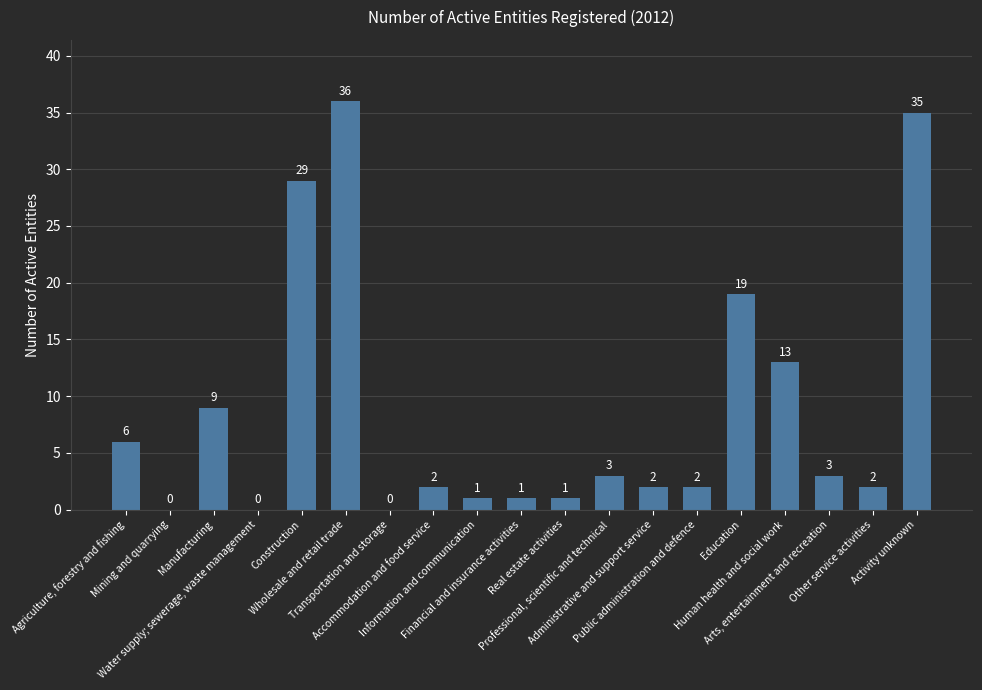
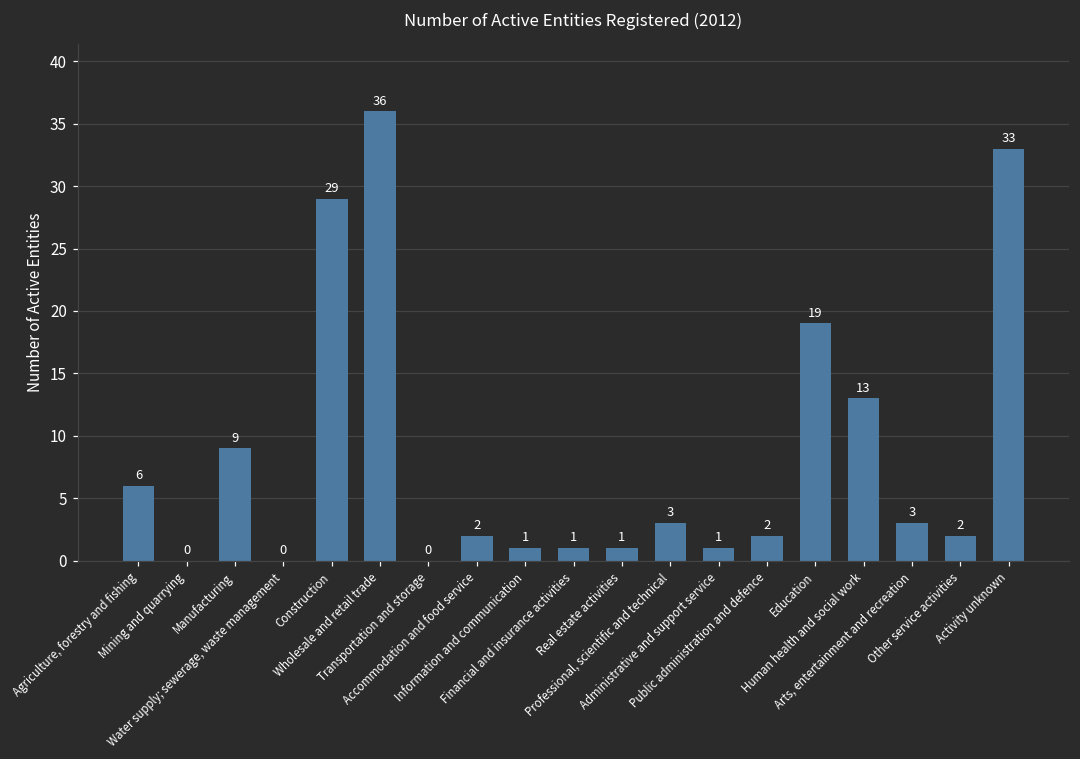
Administrative and support service: 2 -> 1
Activity unknown: 35 -> 33
